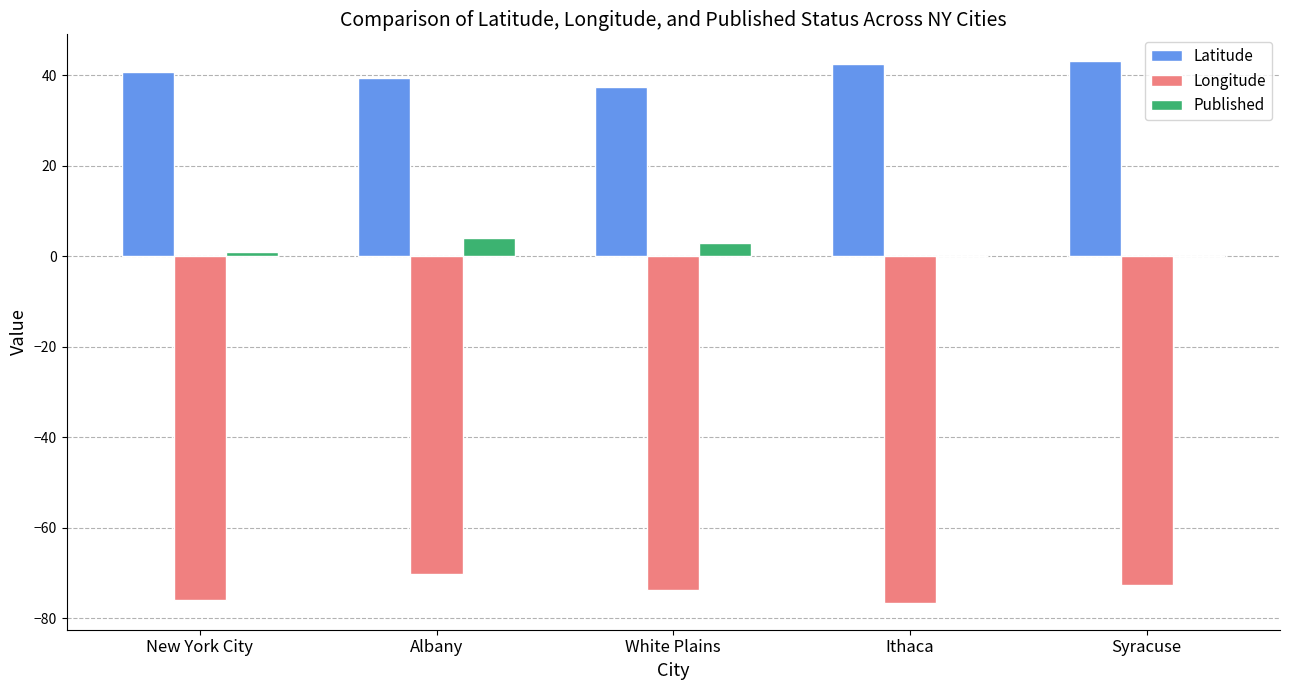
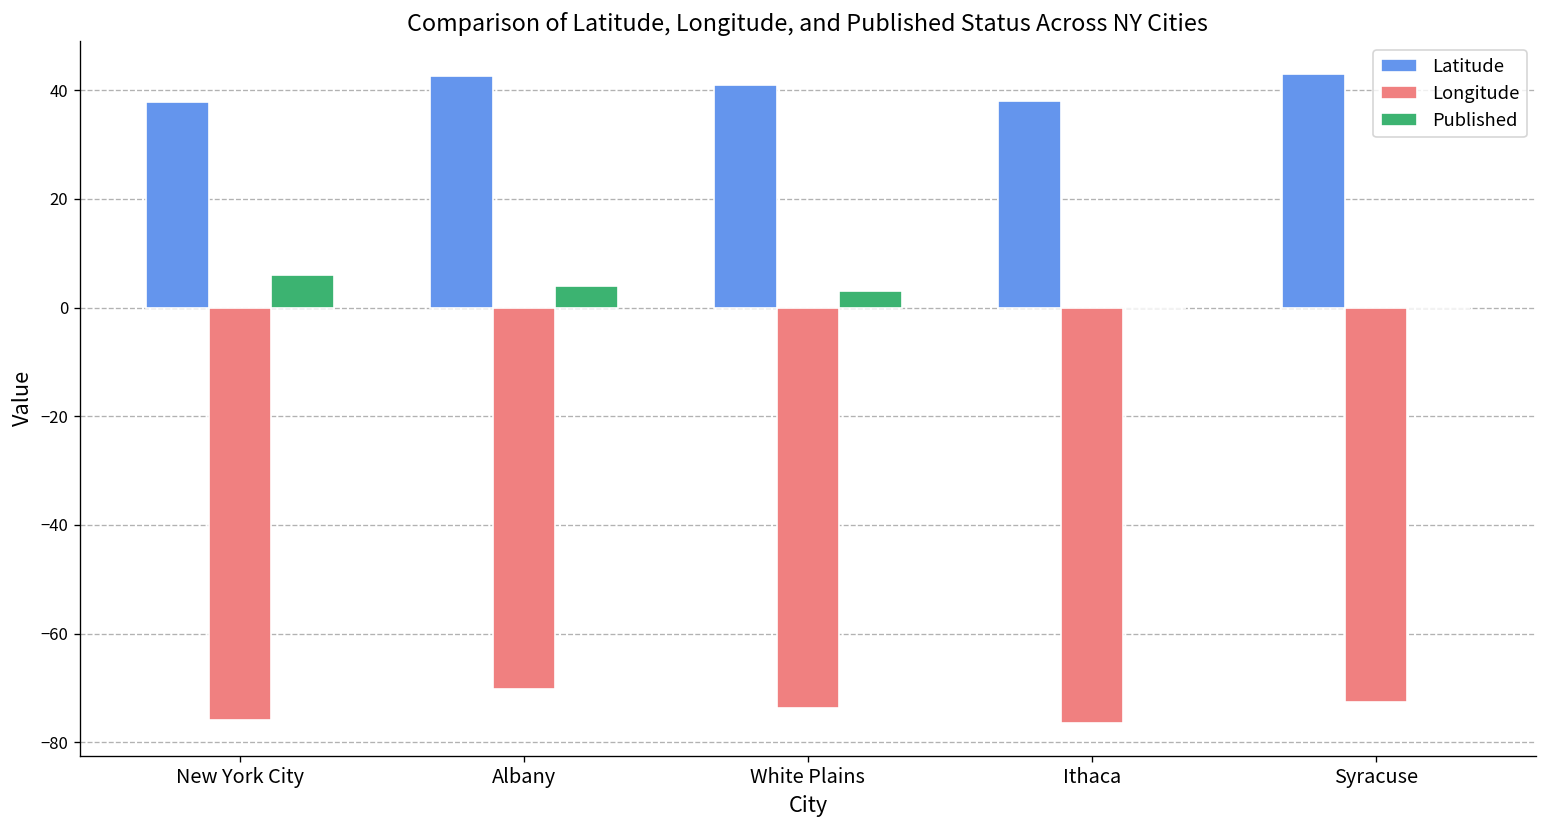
Latitude, New York City: 41 -> 38
Published, New York City: 1 -> 6
Latitude, Albany: 39 -> 43
Latitude, White Plains: 37 -> 41
Latitude, Ithaca: 42 -> 38
